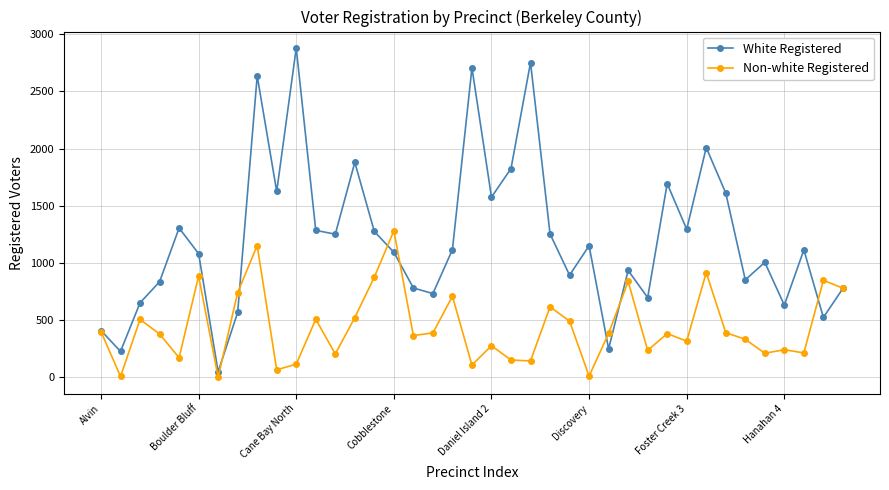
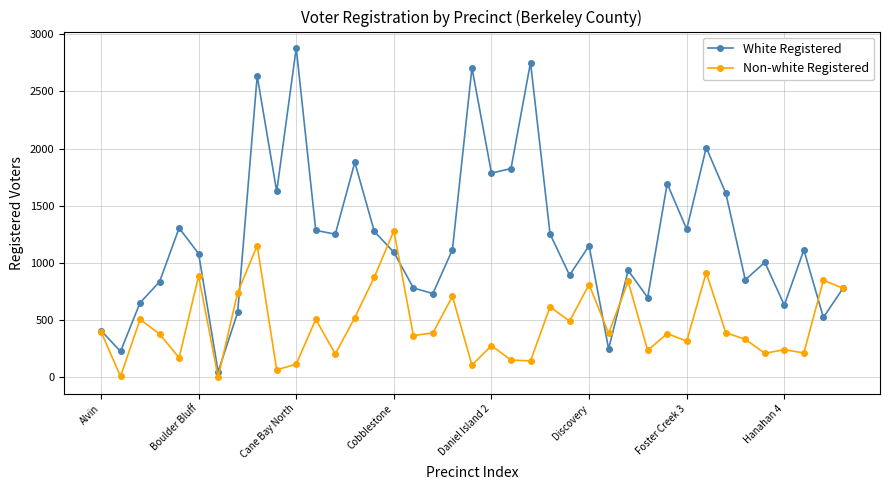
White Registered, Daniel Island 2: 1580 -> 1790
Non-white Registered, Discovery: 10 -> 810
